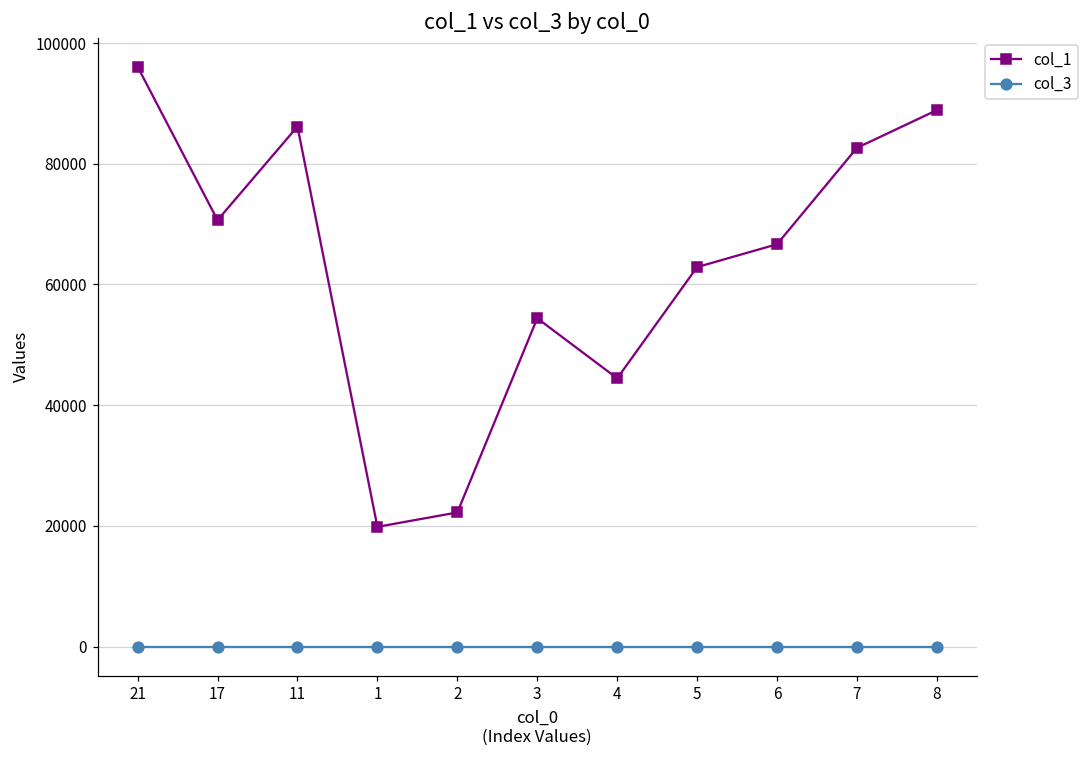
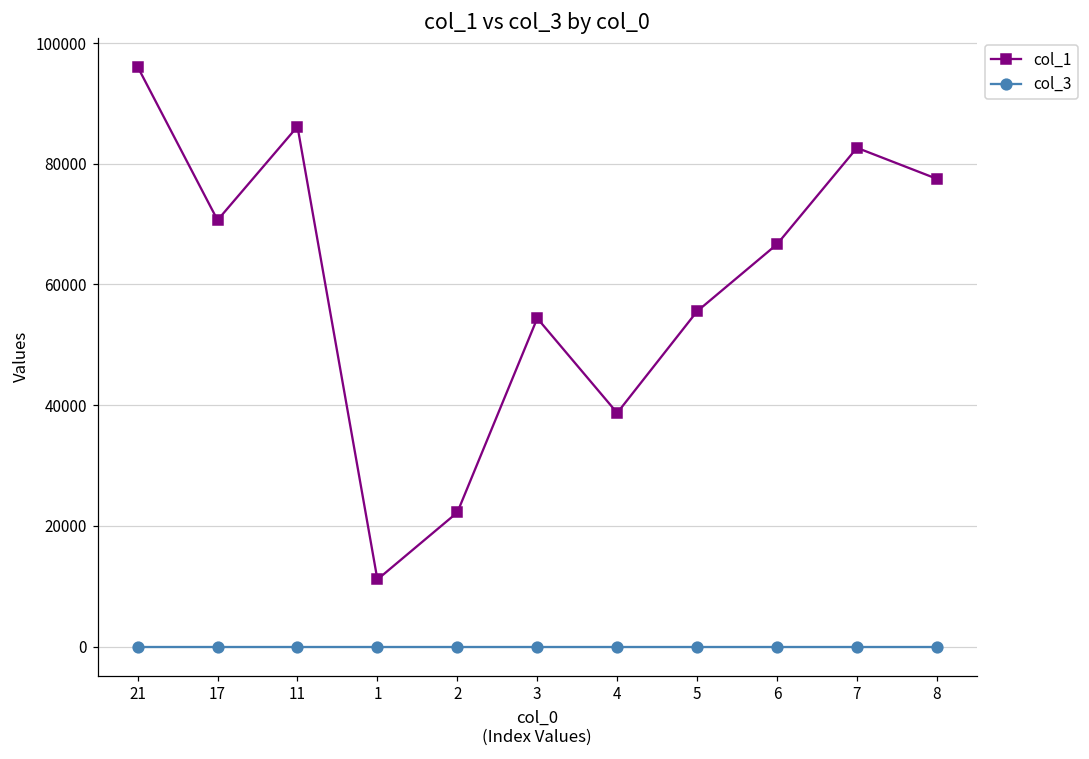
col_1, 1: 20000 -> 11000
col_1, 4: 44000 -> 39000
col_1, 5: 63000 -> 56000
col_1, 8: 89000 -> 78000
